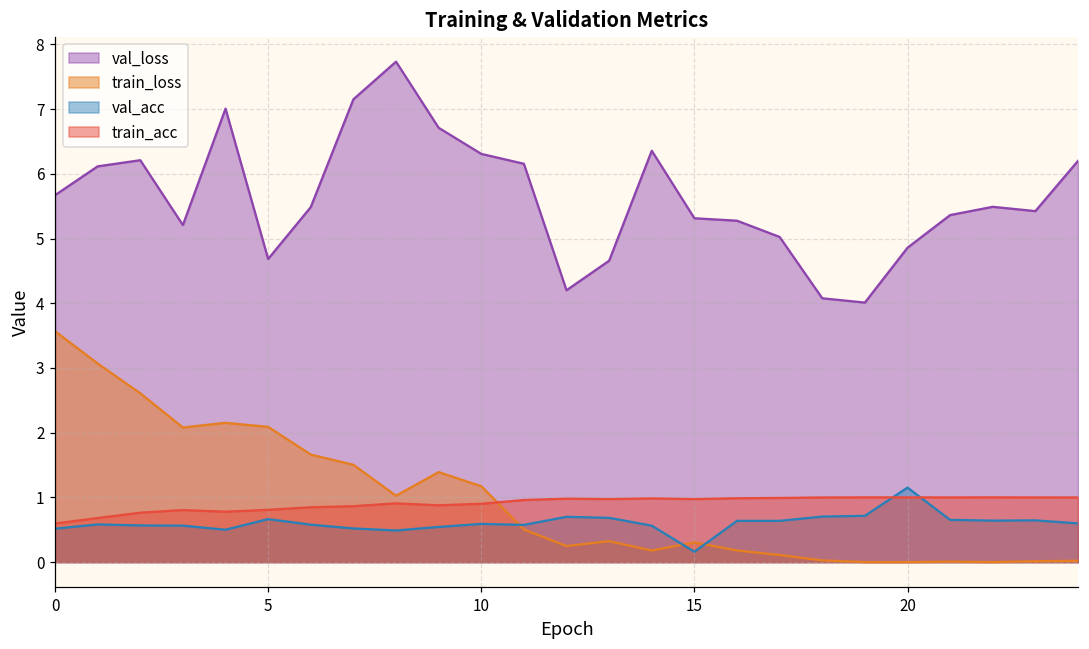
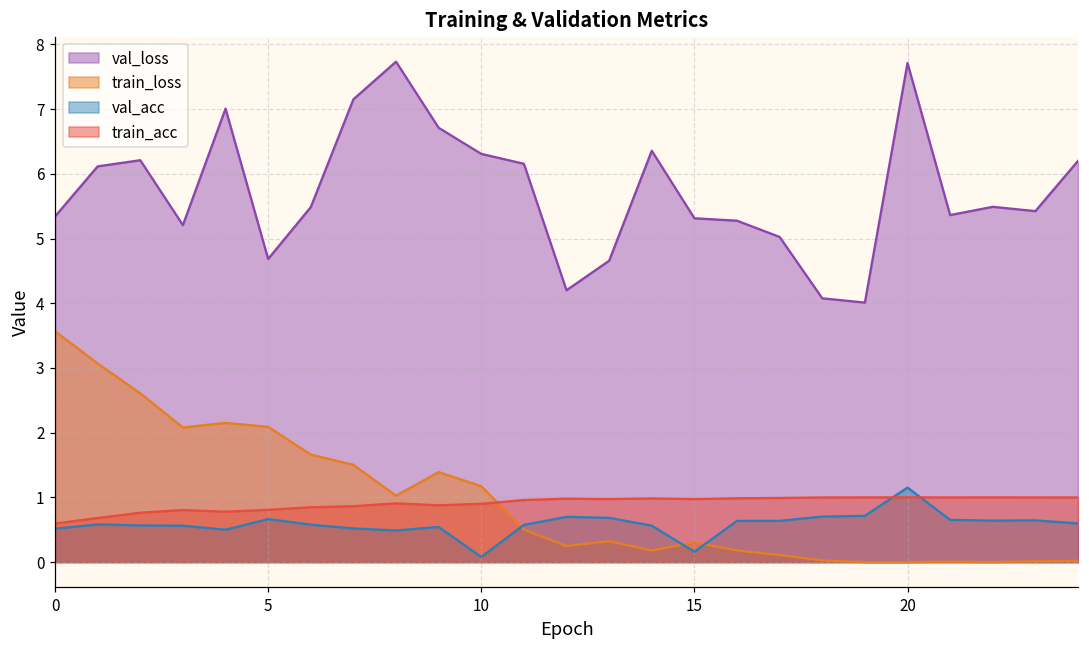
val_loss, 0: 5.7 -> 5.3
val_acc, 10: 0.6 -> 0.1
val_loss, 20: 4.9 -> 7.7
